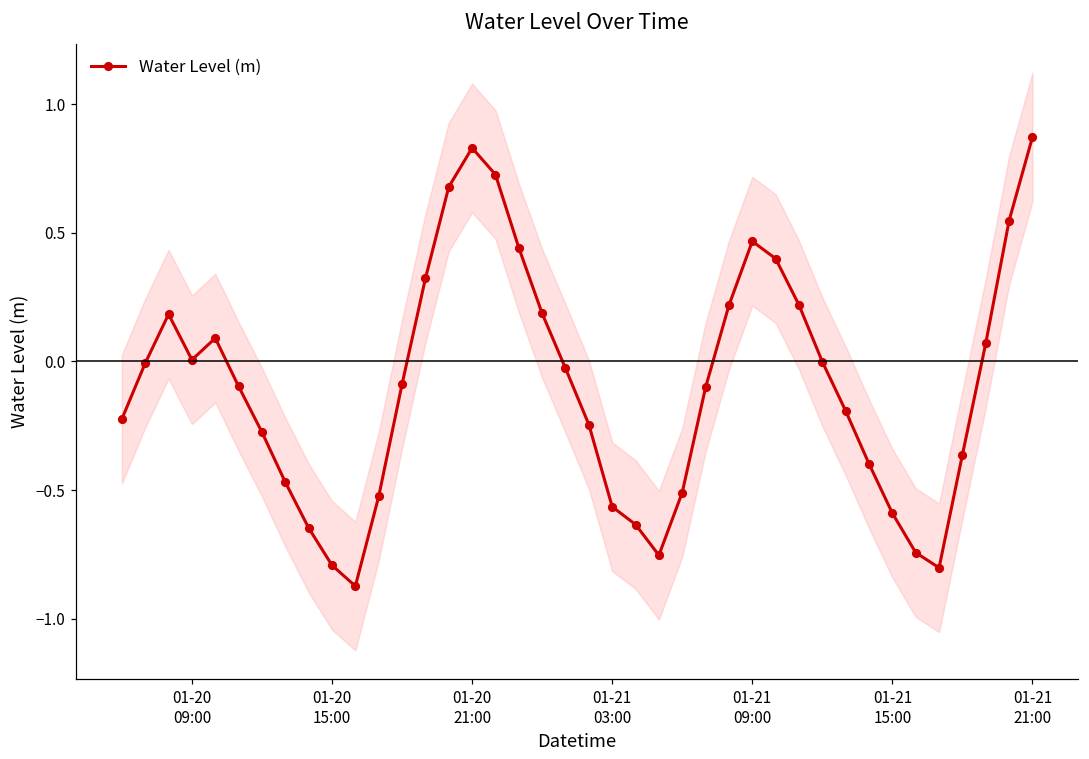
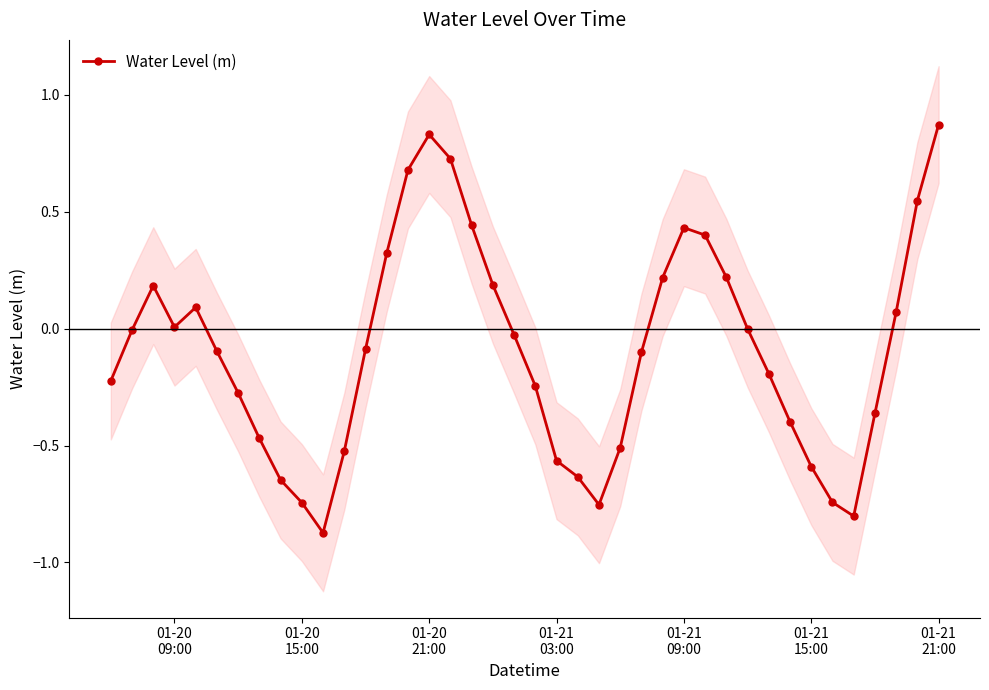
Water Level (m), 01-20 15:00: -0.79 -> -0.74
Water Level (m), 01-21 09:00: 0.47 -> 0.43
